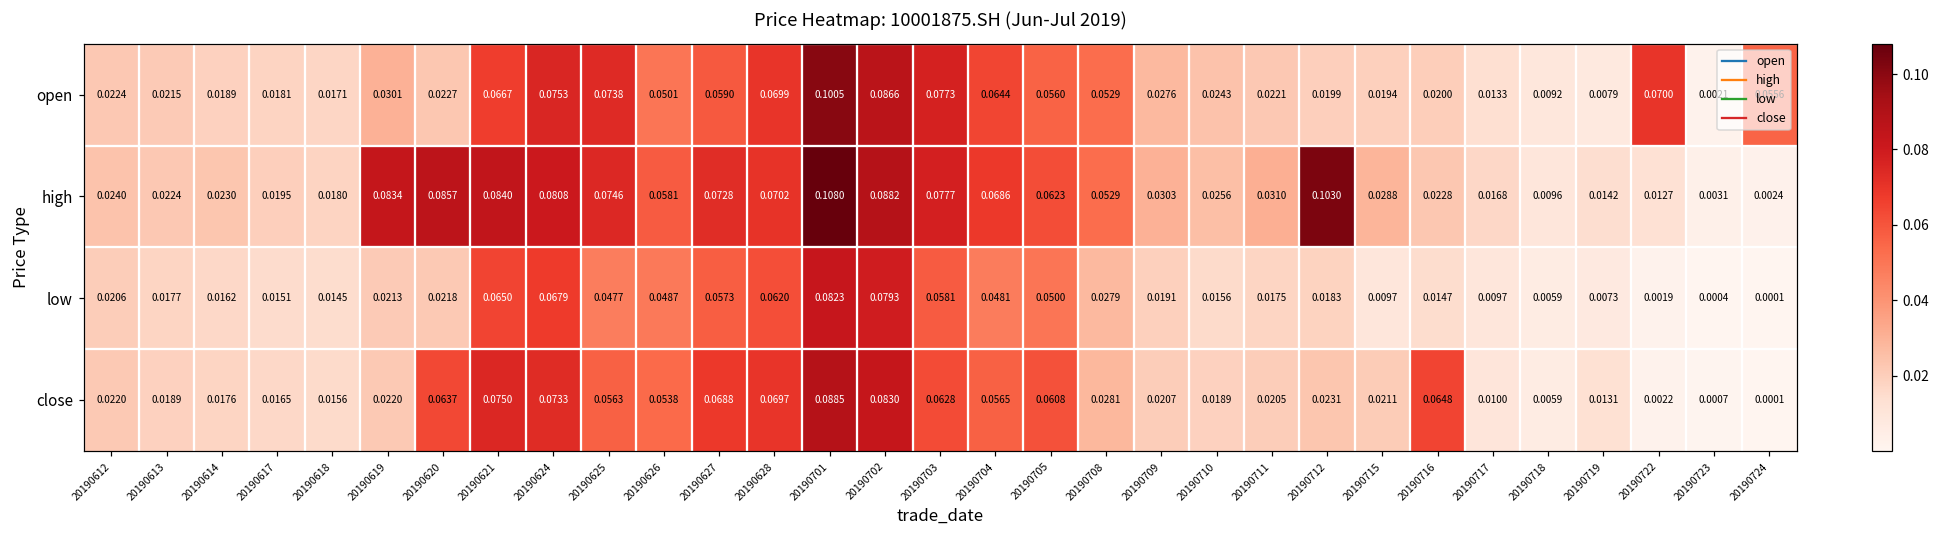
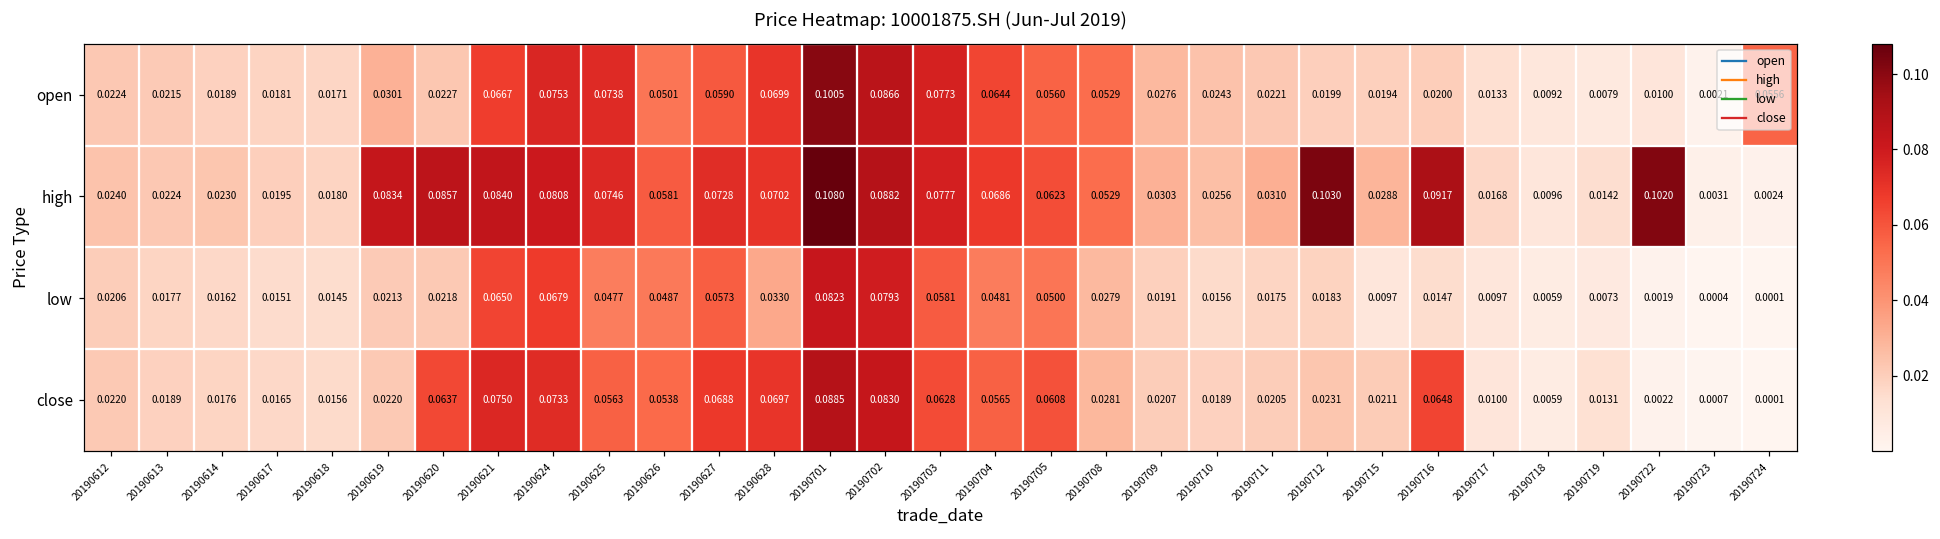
open, 20190722: 0.0700 -> 0.0100
high, 20190716: 0.0228 -> 0.0917
high, 20190722: 0.0127 -> 0.1020
low, 20190628: 0.0620 -> 0.0330
